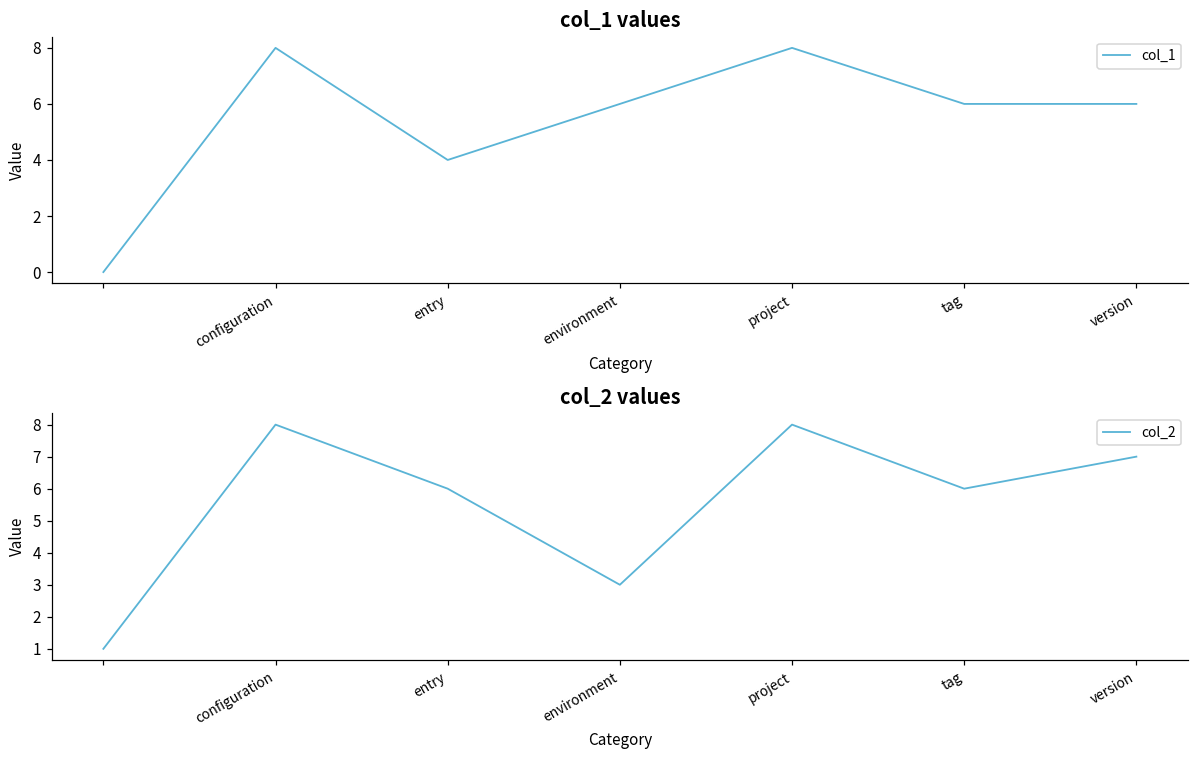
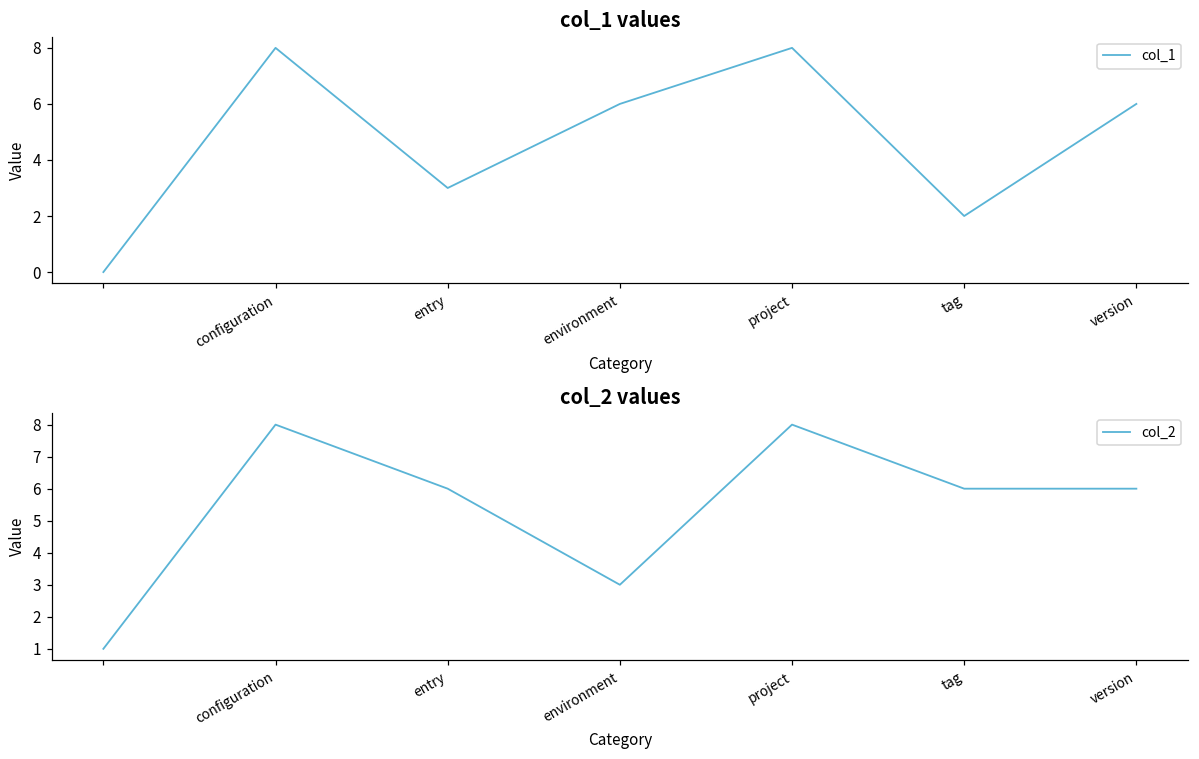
col_1 values, entry: 4 -> 3
col_1 values, tag: 6 -> 2
col_2 values, version: 7 -> 6
